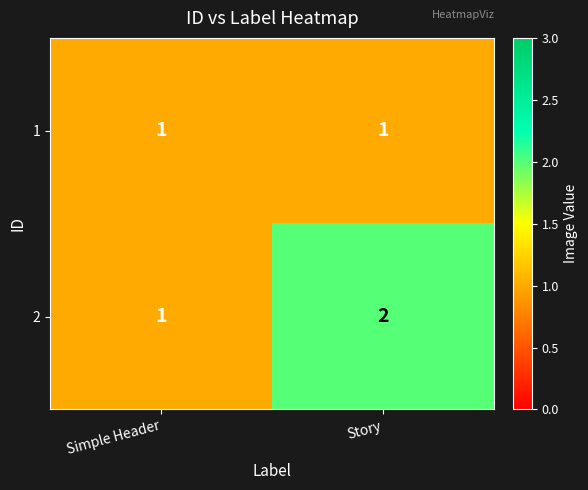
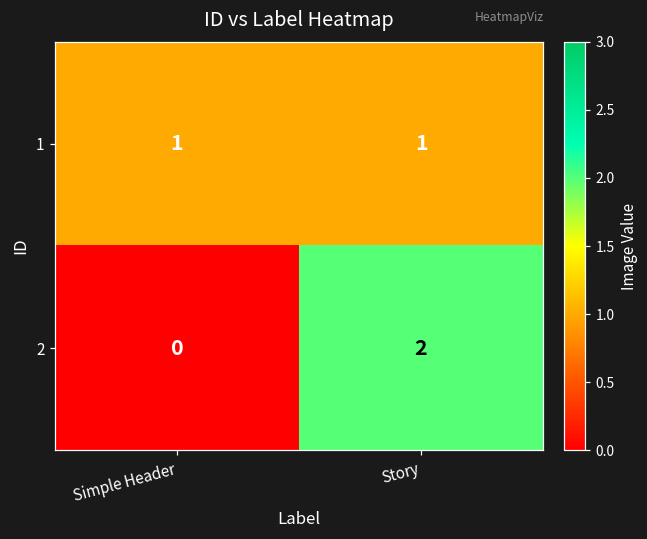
2, Simple Header: 1 -> 0
